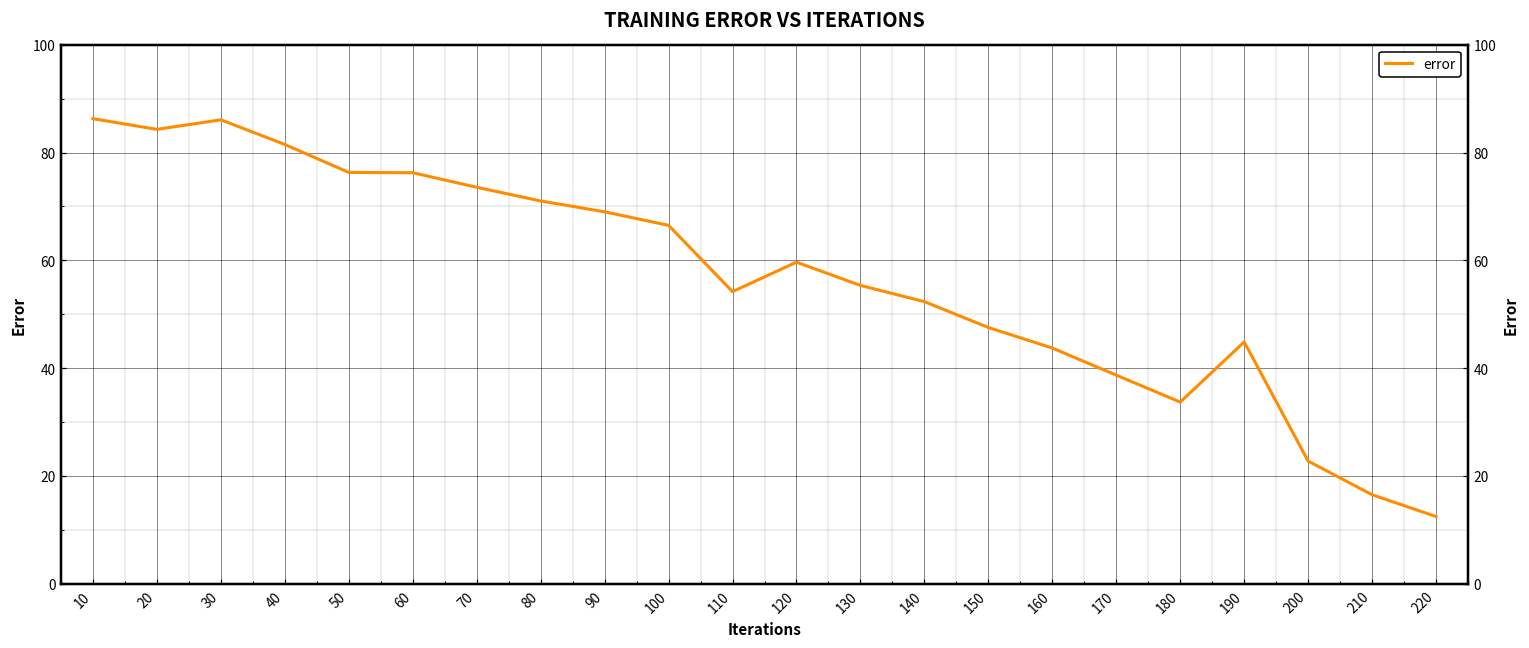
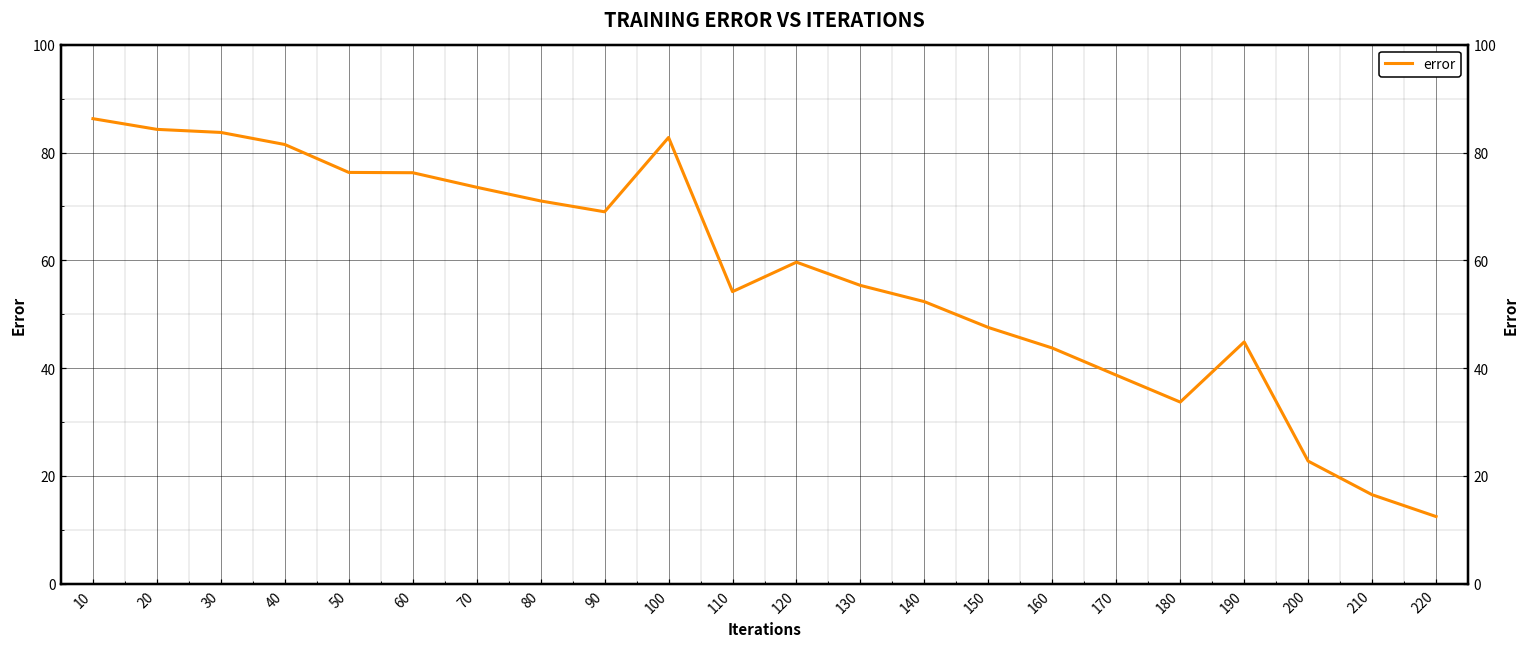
30: 86 -> 84
100: 67 -> 83
